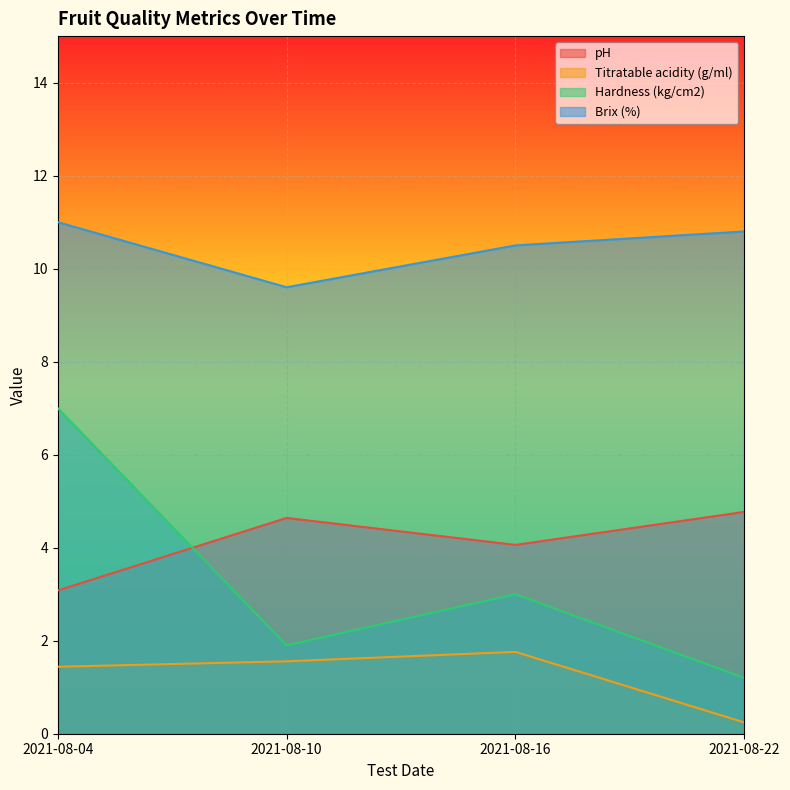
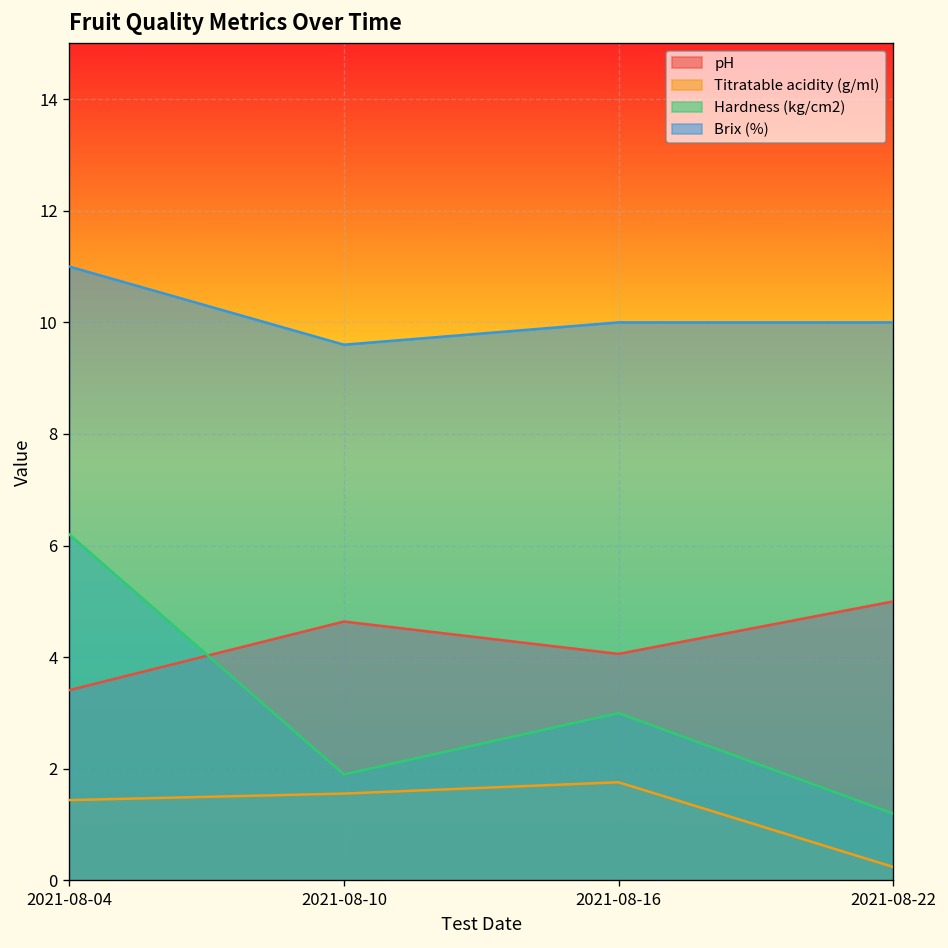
pH, 2021-08-04: 3.1 -> 3.4
Hardness (kg/cm2), 2021-08-04: 7.0 -> 6.2
Brix (%), 2021-08-16: 10.5 -> 10.0
pH, 2021-08-22: 4.8 -> 5.0
Brix (%), 2021-08-22: 10.8 -> 10.0
